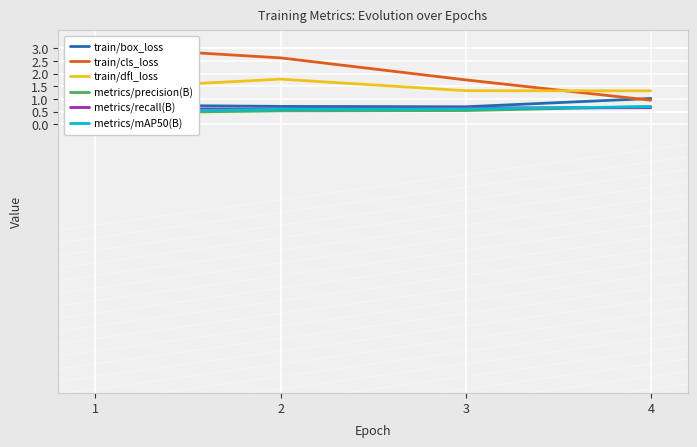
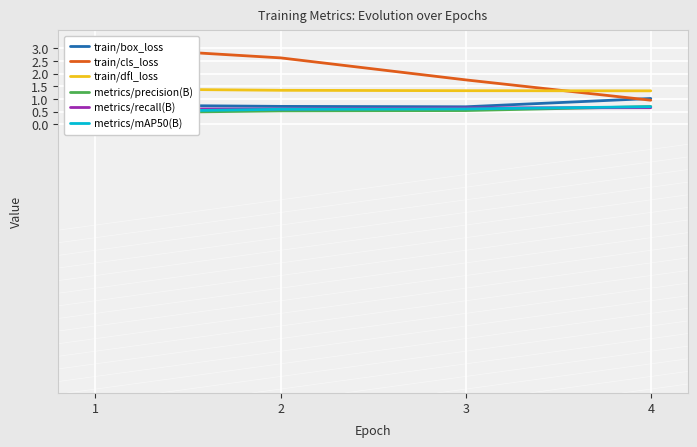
train/dfl_loss, 2: 1.8 -> 1.3
